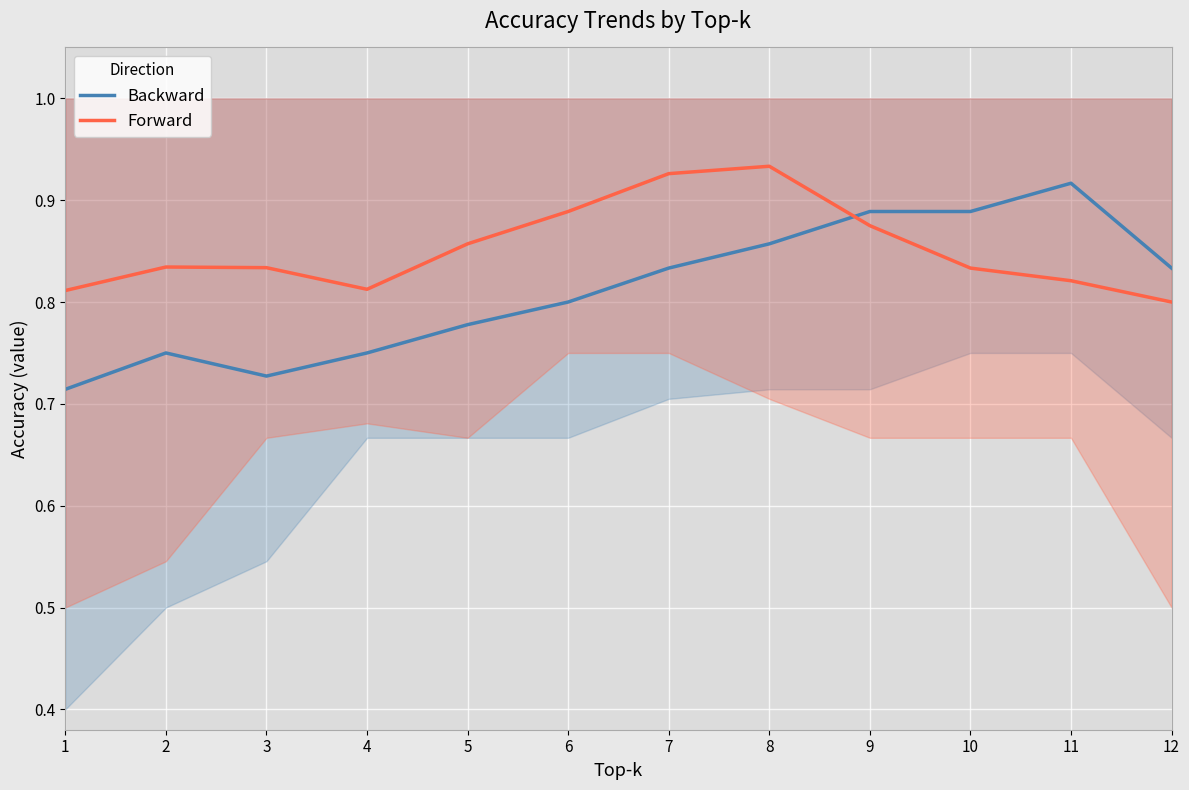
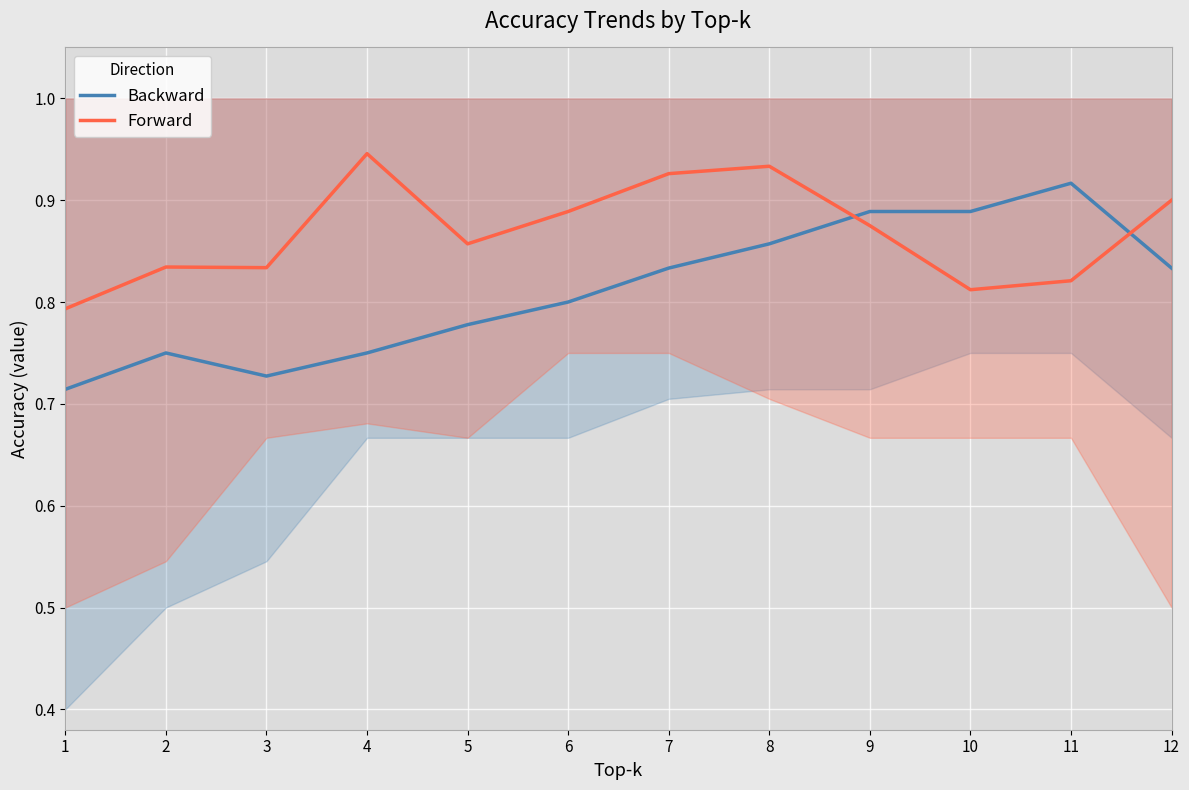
Forward, 1: 0.811 -> 0.793
Forward, 4: 0.813 -> 0.946
Forward, 10: 0.833 -> 0.812
Forward, 12: 0.8 -> 0.9
